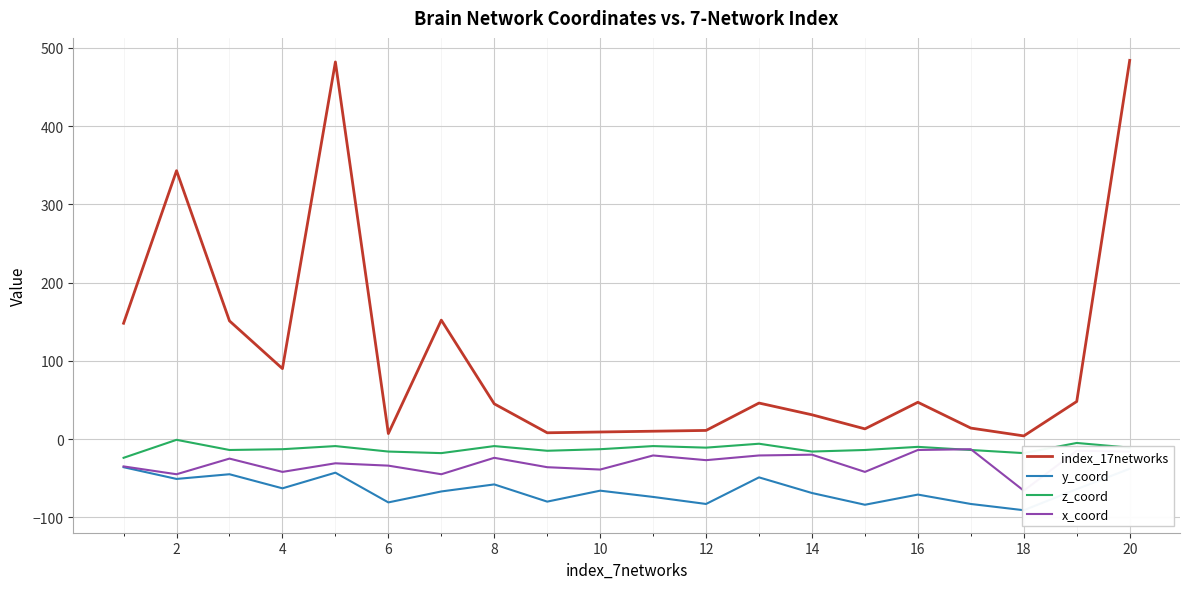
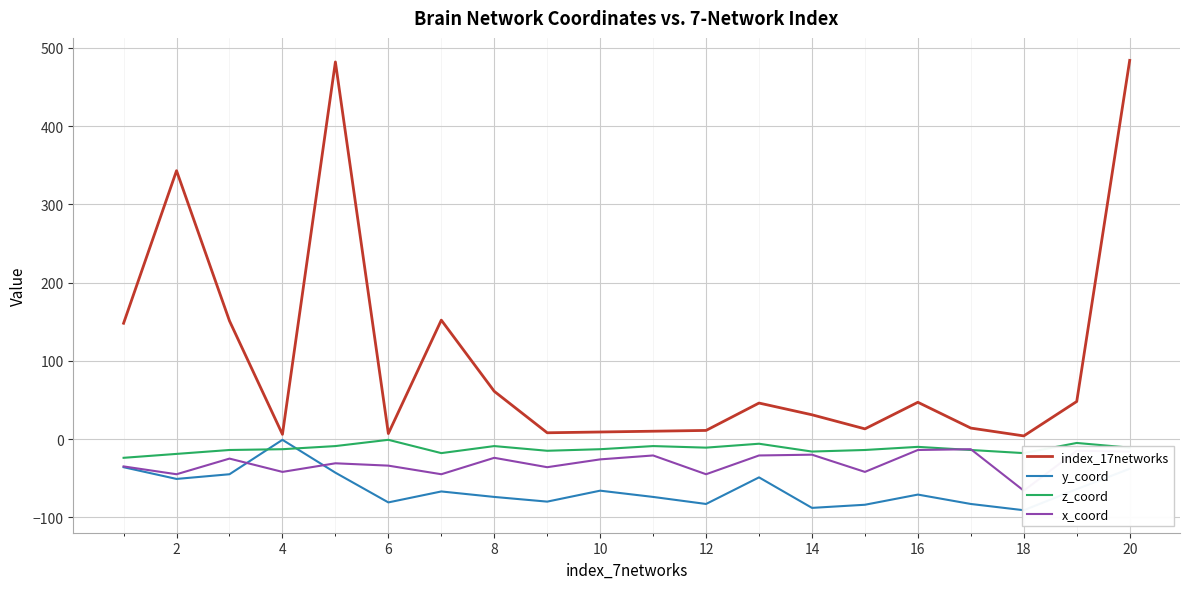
z_coord, 2: 0 -> -20
index_17networks, 4: 90 -> 10
y_coord, 4: -60 -> 0
z_coord, 6: -20 -> 0
index_17networks, 8: 50 -> 60
y_coord, 8: -60 -> -70
x_coord, 10: -40 -> -30
x_coord, 12: -30 -> -50
y_coord, 14: -70 -> -90
